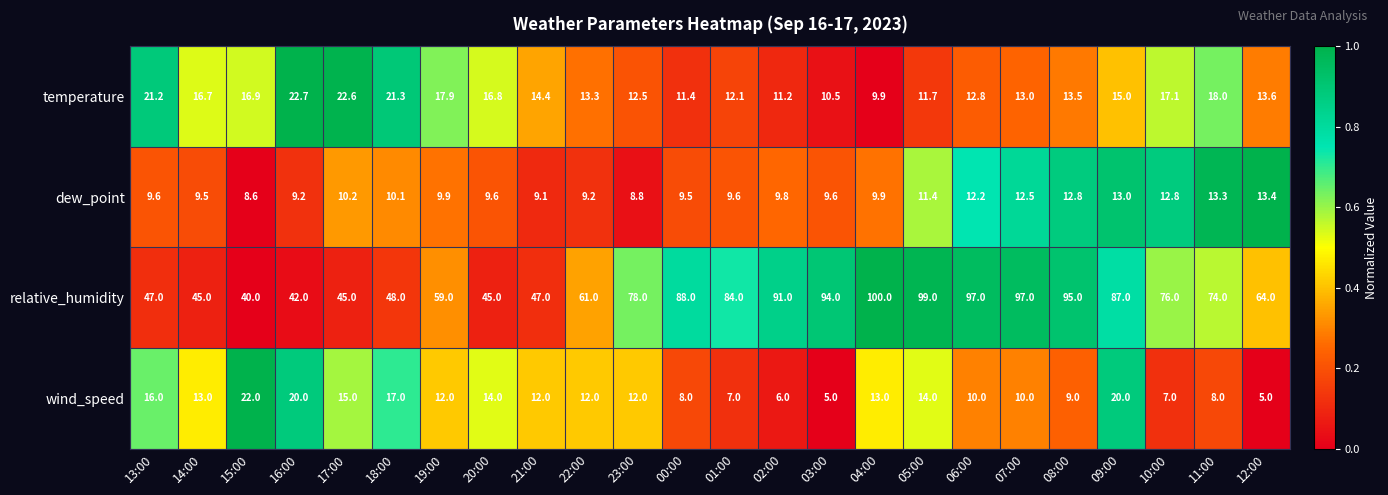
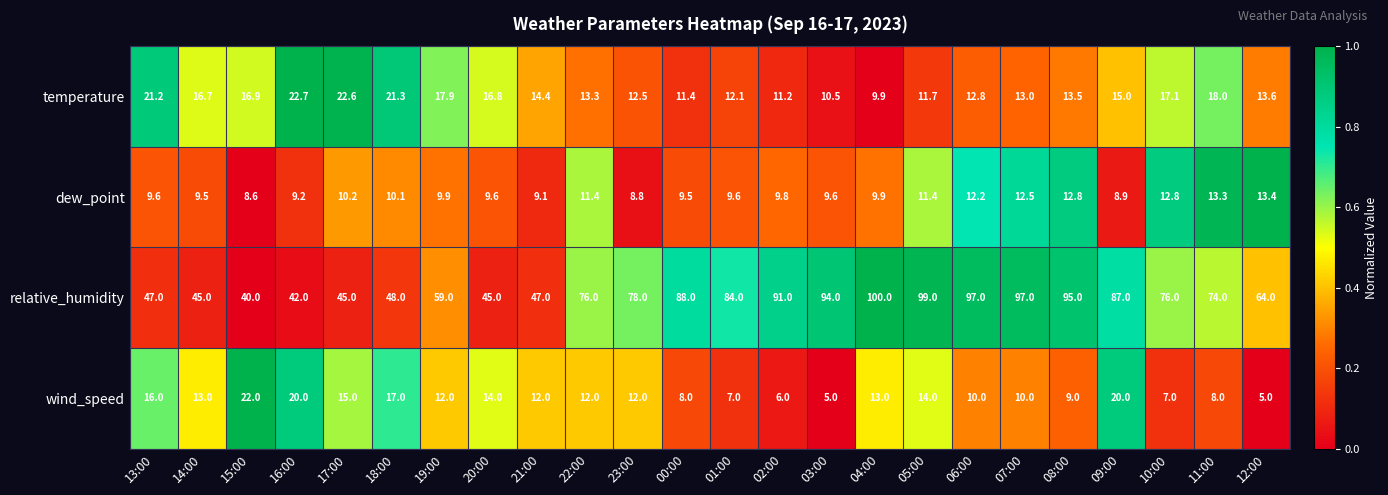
dew_point, 22:00: 9.2 -> 11.4
dew_point, 09:00: 13.0 -> 8.9
relative_humidity, 22:00: 61.0 -> 76.0
